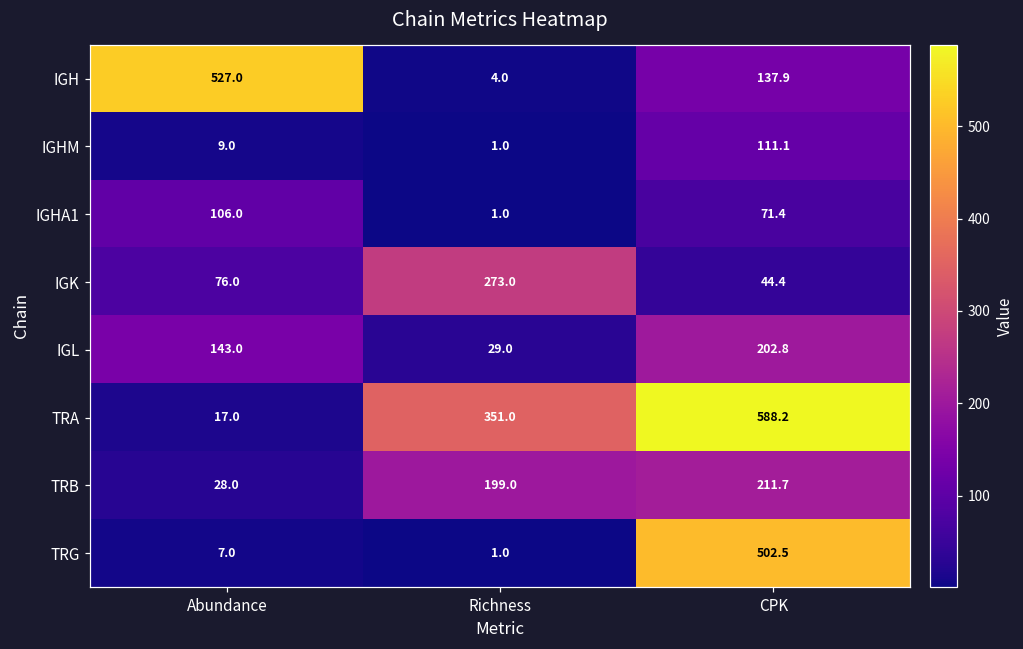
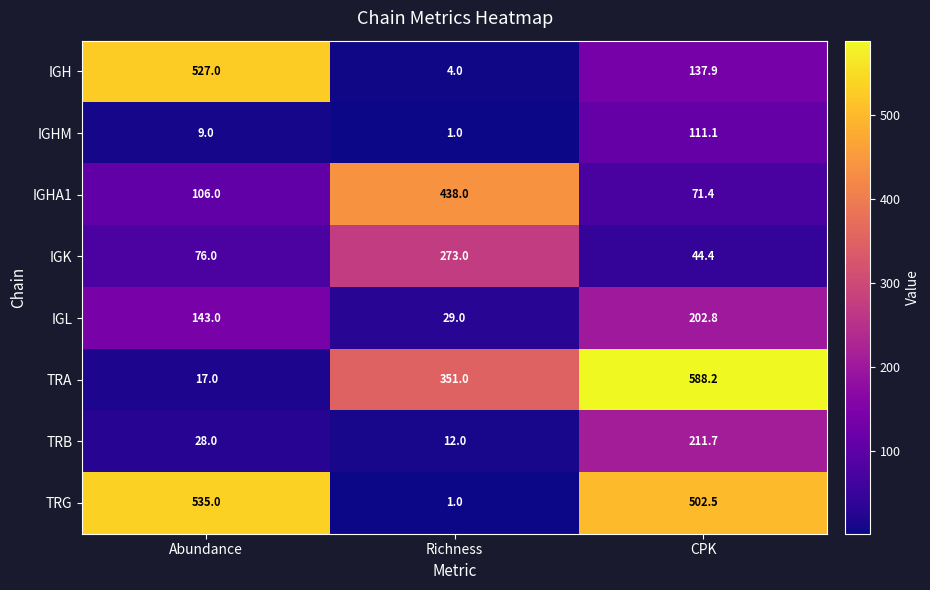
IGHA1, Richness: 1.0 -> 438.0
TRB, Richness: 199.0 -> 12.0
TRG, Abundance: 7.0 -> 535.0
